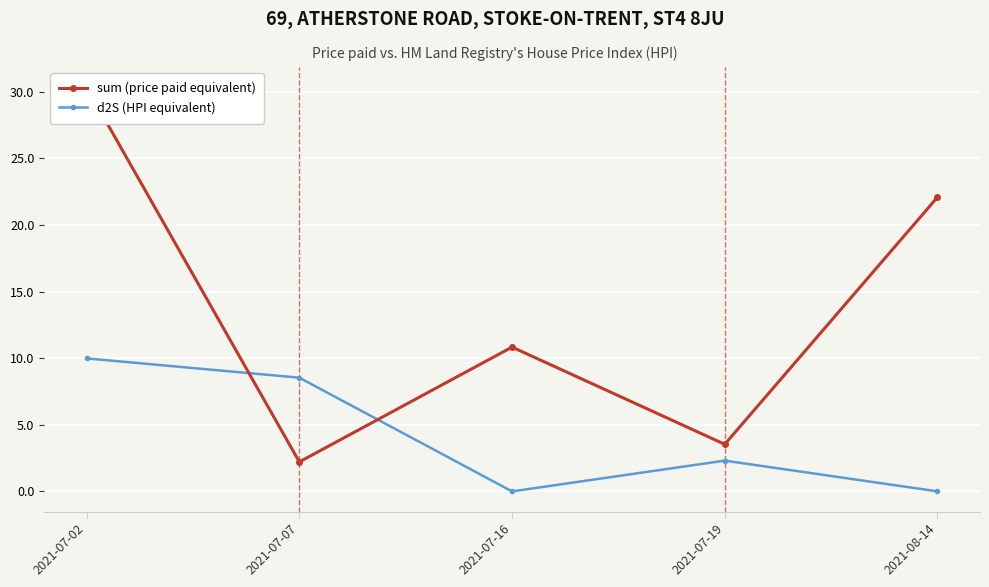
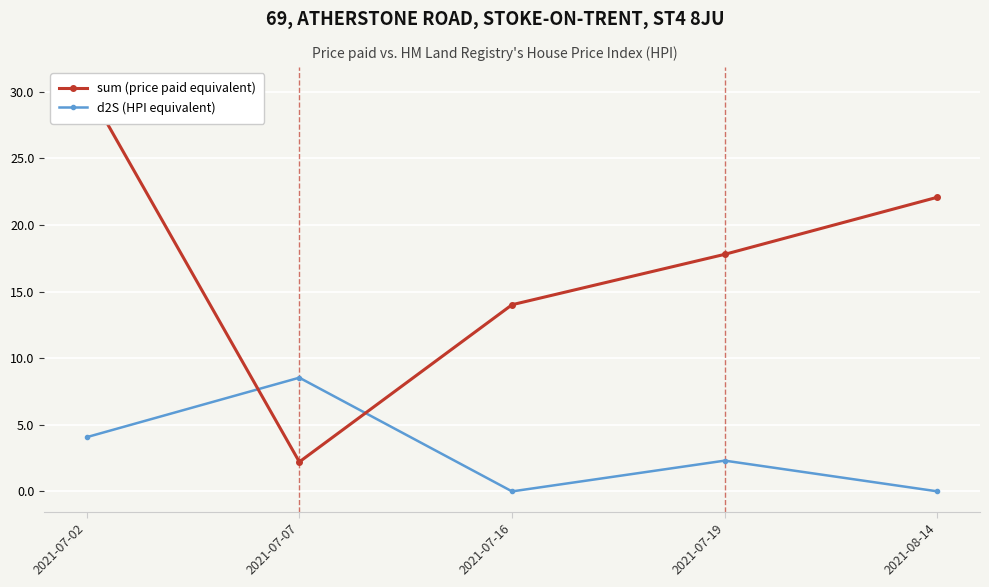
d2S (HPI equivalent), 2021-07-02: 10.0 -> 4.1
sum (price paid equivalent), 2021-07-16: 10.8 -> 14.0
sum (price paid equivalent), 2021-07-19: 3.5 -> 17.8
